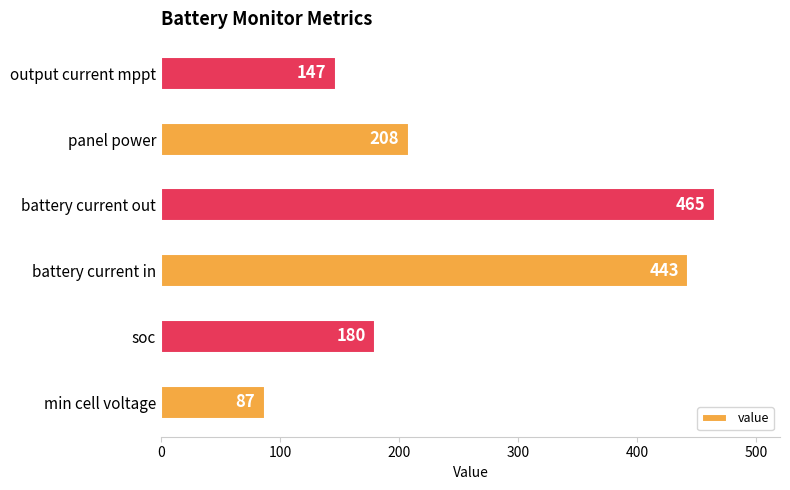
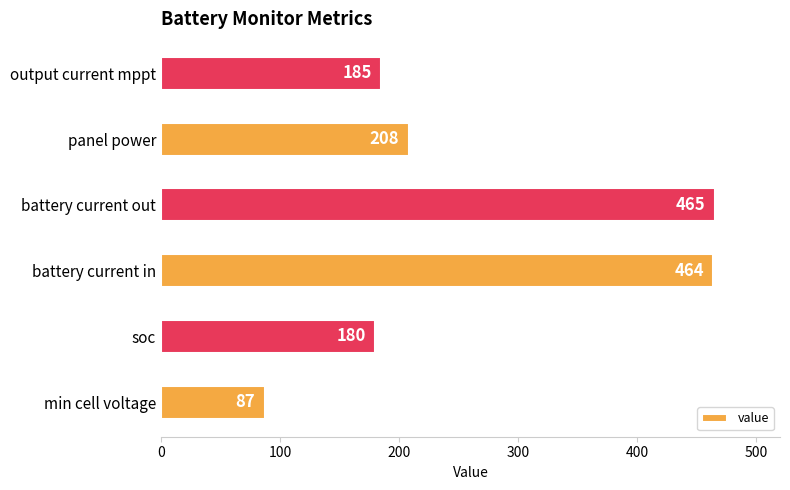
output current mppt: 147 -> 185
battery current in: 443 -> 464
